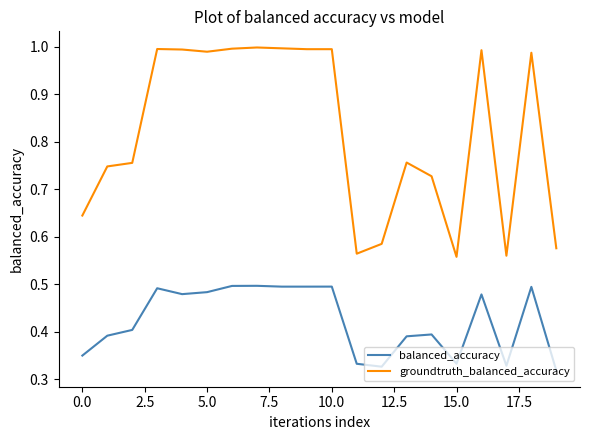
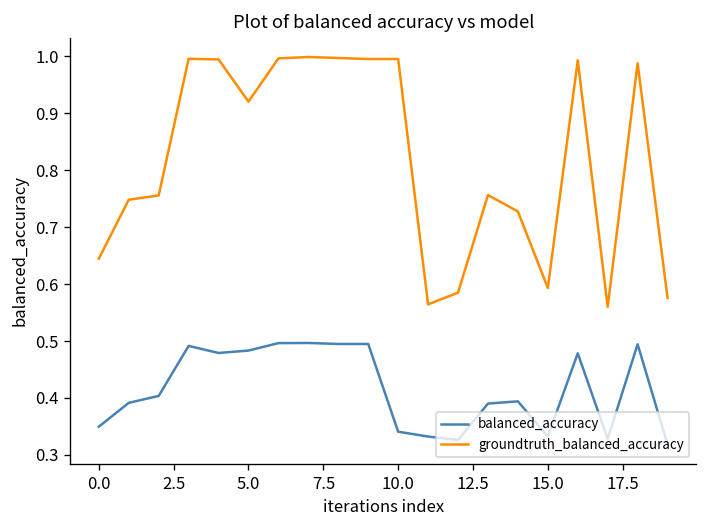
groundtruth_balanced_accuracy, 5.0: 0.99 -> 0.92
balanced_accuracy, 10.0: 0.49 -> 0.34
groundtruth_balanced_accuracy, 15.0: 0.56 -> 0.59
